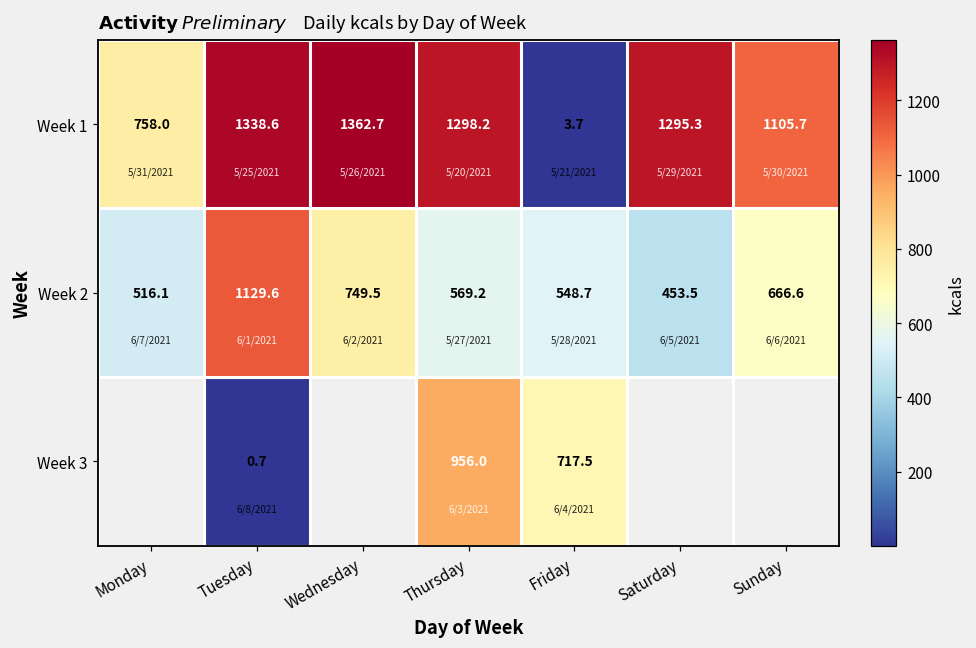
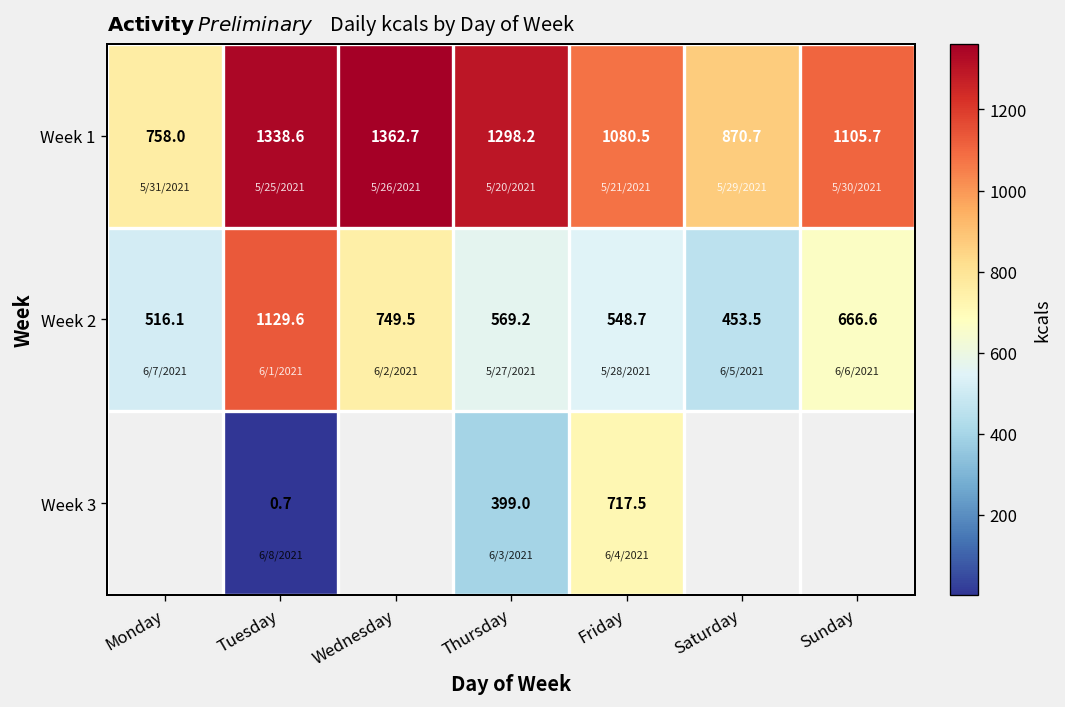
Week 1, Friday: 3.7 -> 1080.5
Week 1, Saturday: 1295.3 -> 870.7
Week 3, Thursday: 956.0 -> 399.0
